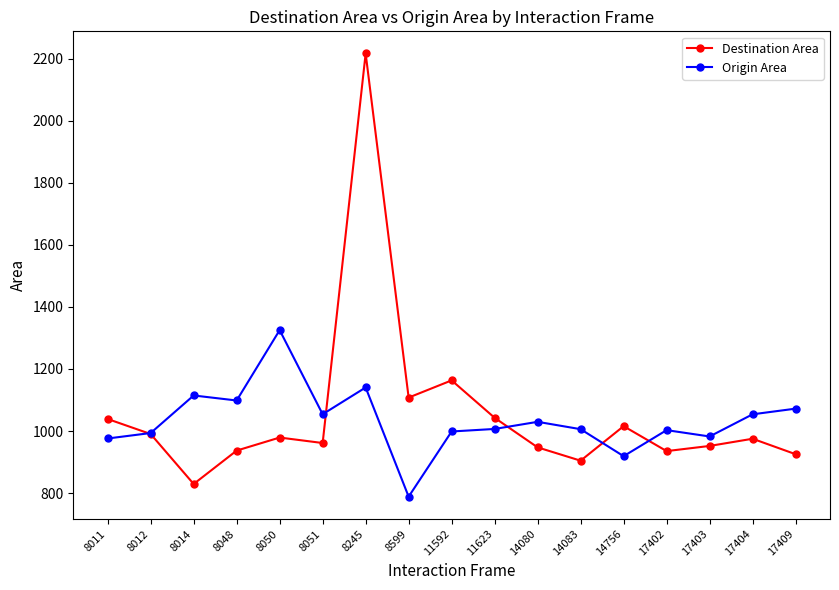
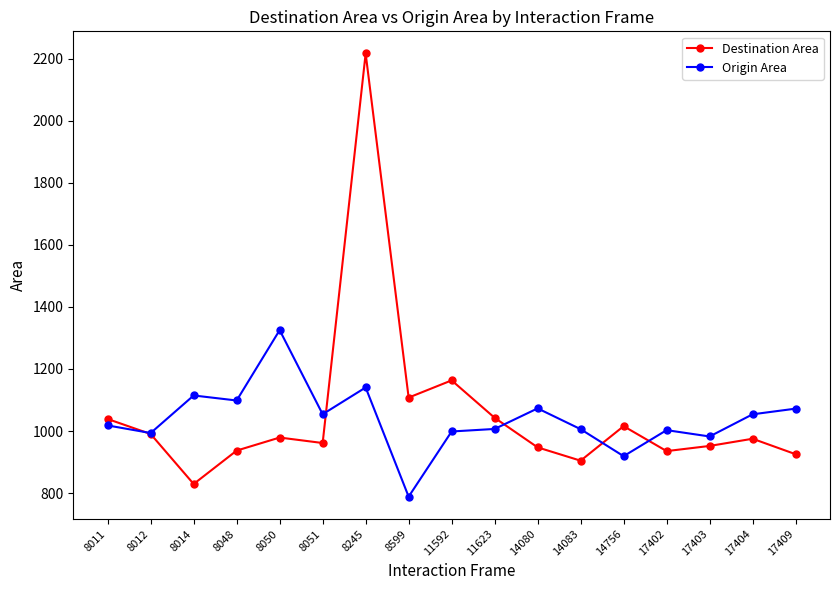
Origin Area, 8011: 980 -> 1020
Origin Area, 14080: 1030 -> 1070
